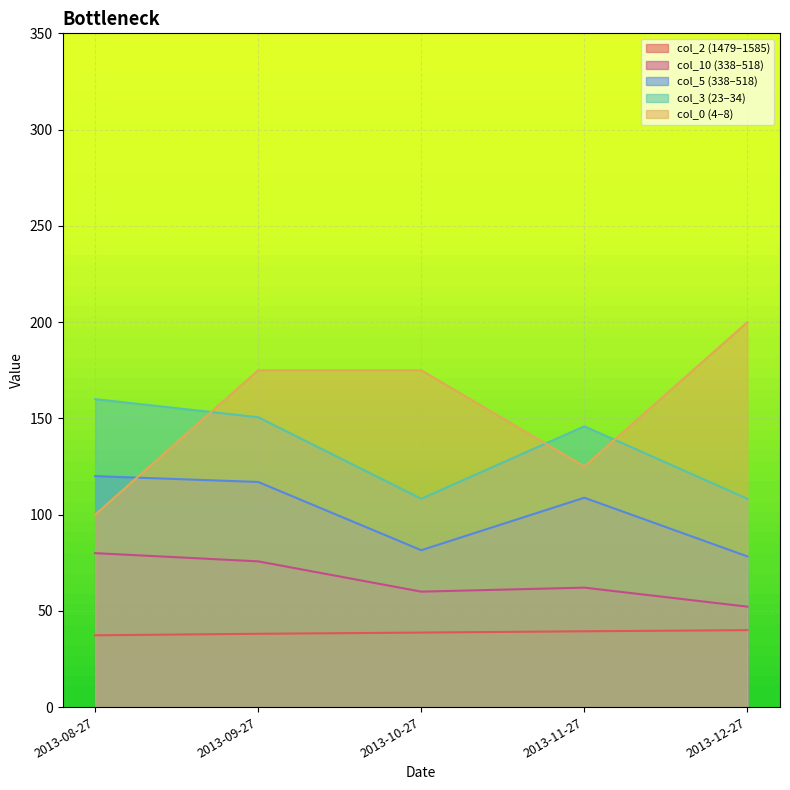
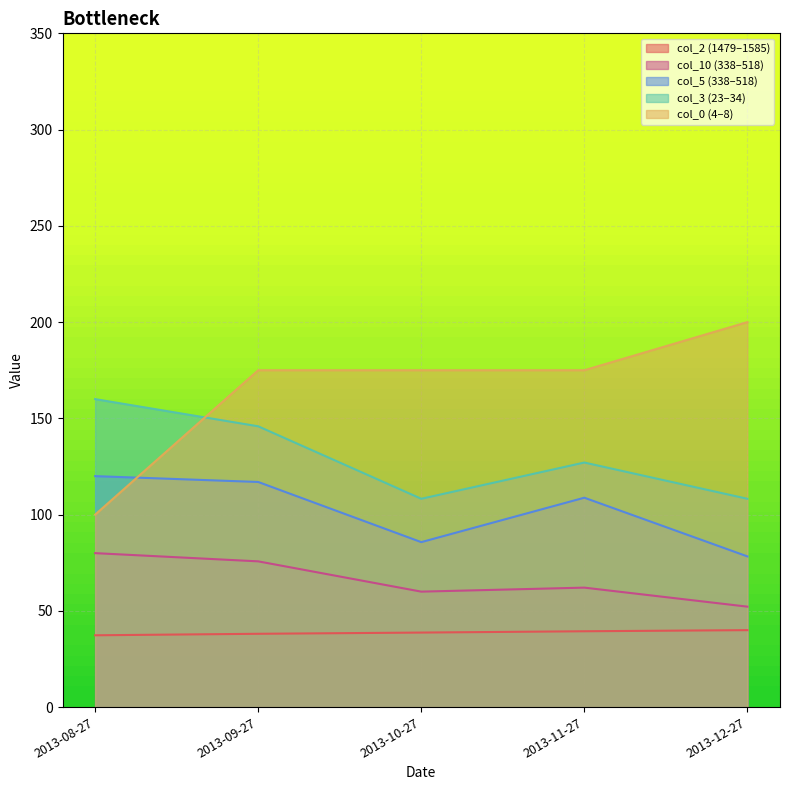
col_3 (23–34), 2013-09-27: 151 -> 146
col_5 (338–518), 2013-10-27: 82 -> 86
col_3 (23–34), 2013-11-27: 146 -> 127
col_0 (4–8), 2013-11-27: 125 -> 175
